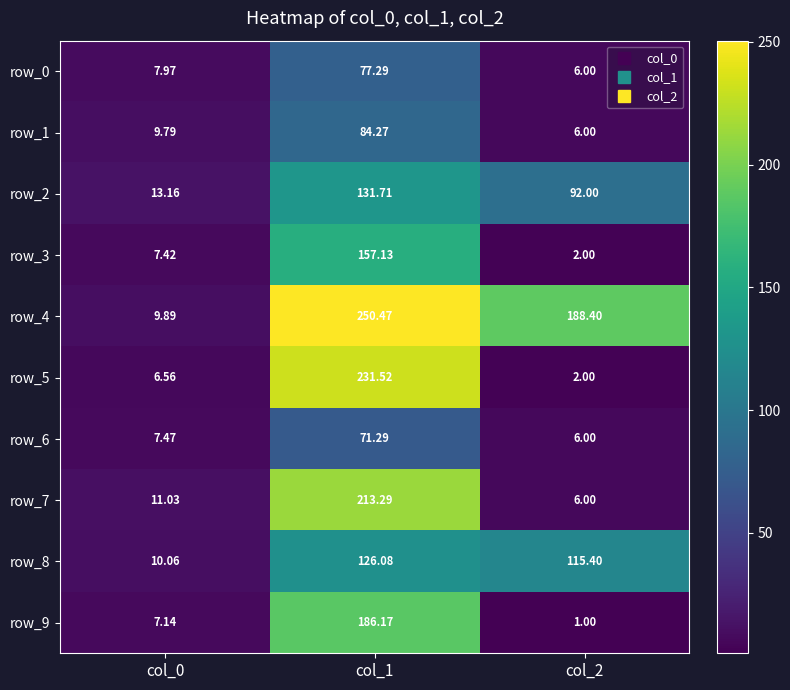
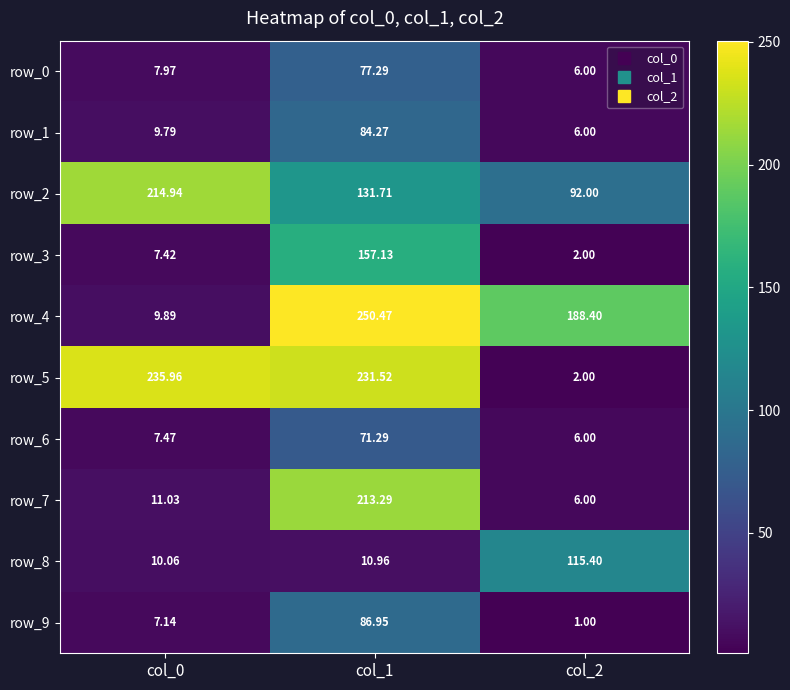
row_2, col_0: 13.16 -> 214.94
row_5, col_0: 6.56 -> 235.96
row_8, col_1: 126.08 -> 10.96
row_9, col_1: 186.17 -> 86.95
